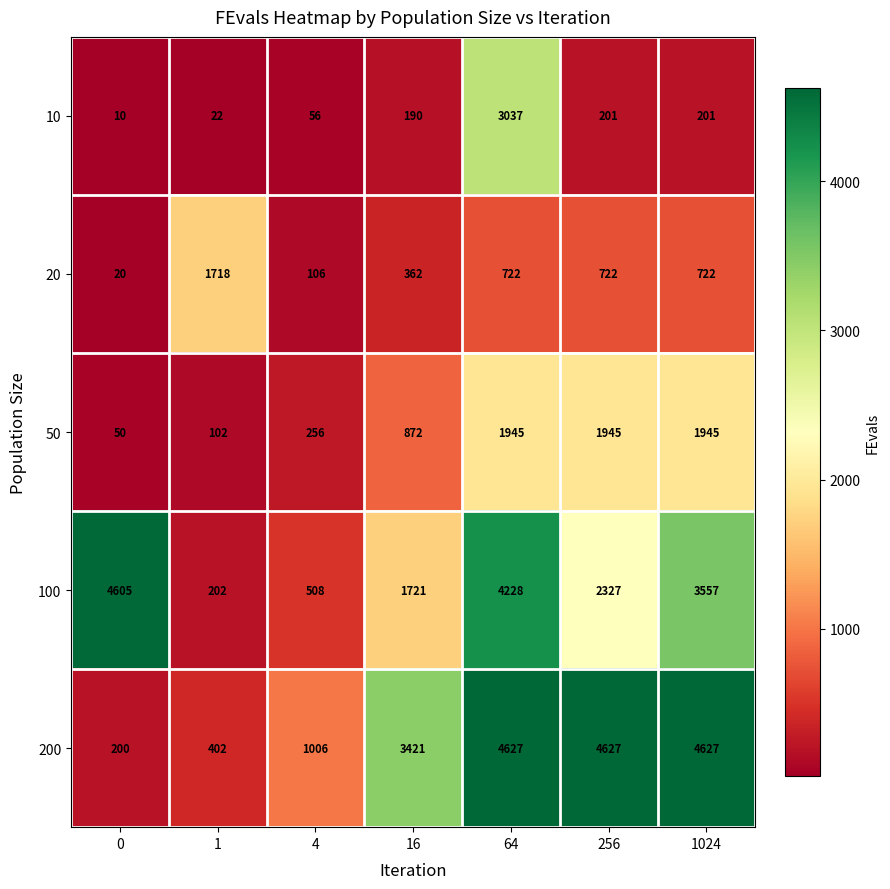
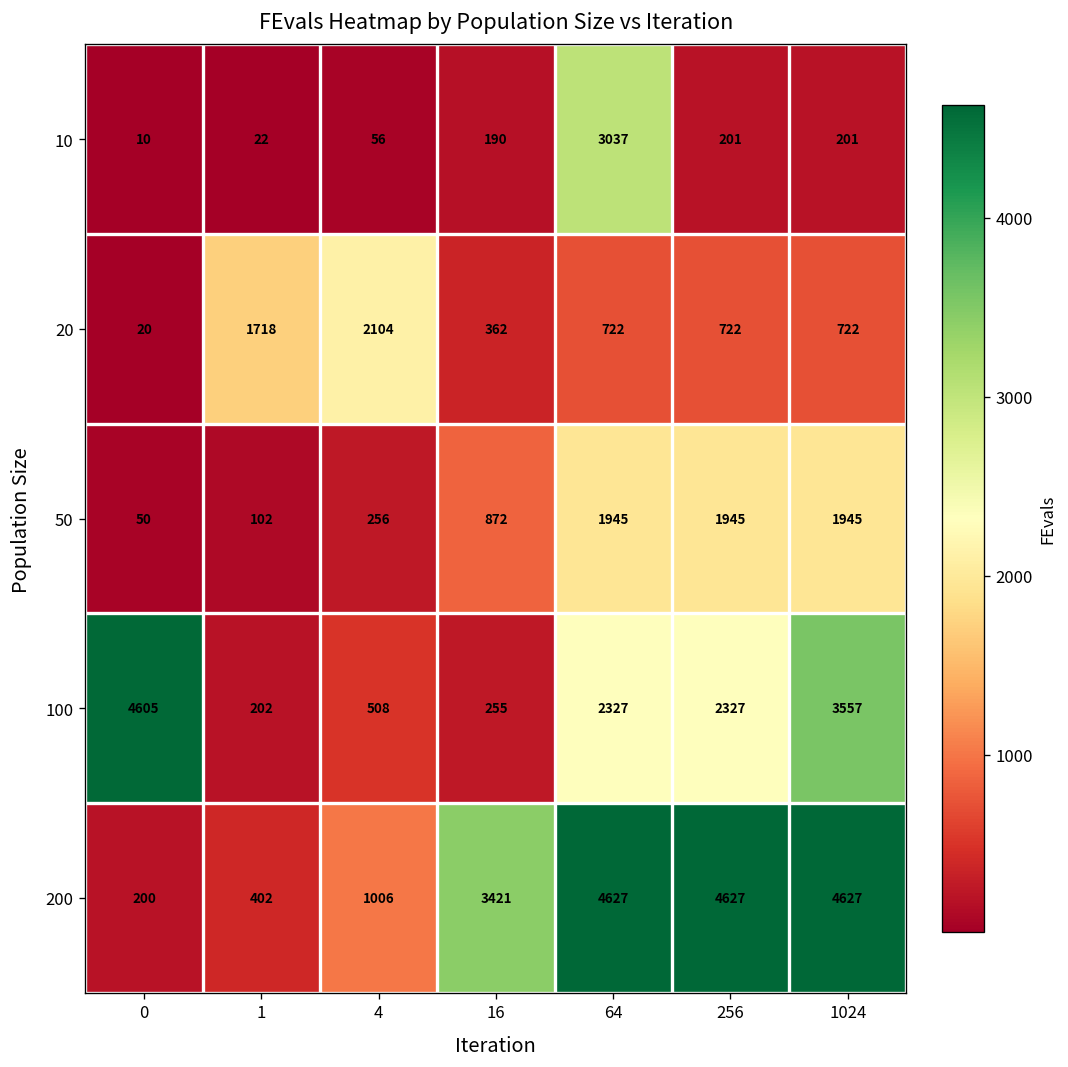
20, 4: 106 -> 2104
100, 16: 1721 -> 255
100, 64: 4228 -> 2327
